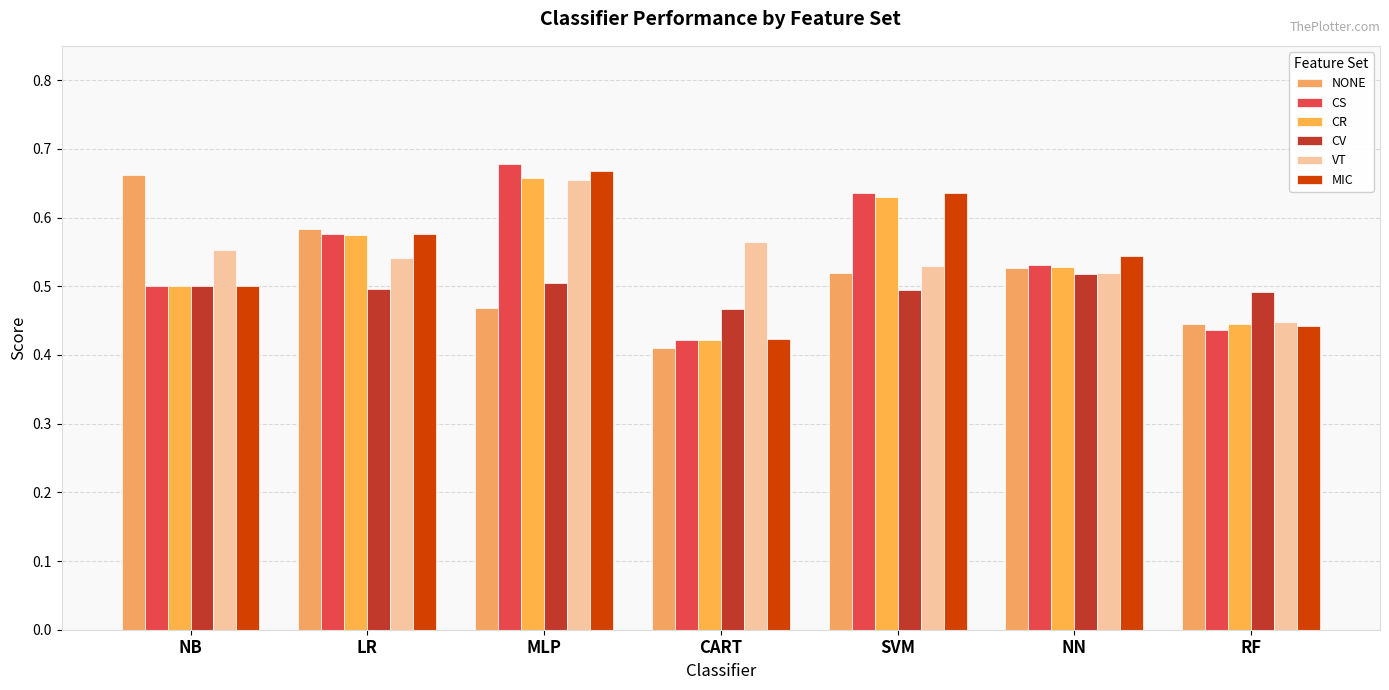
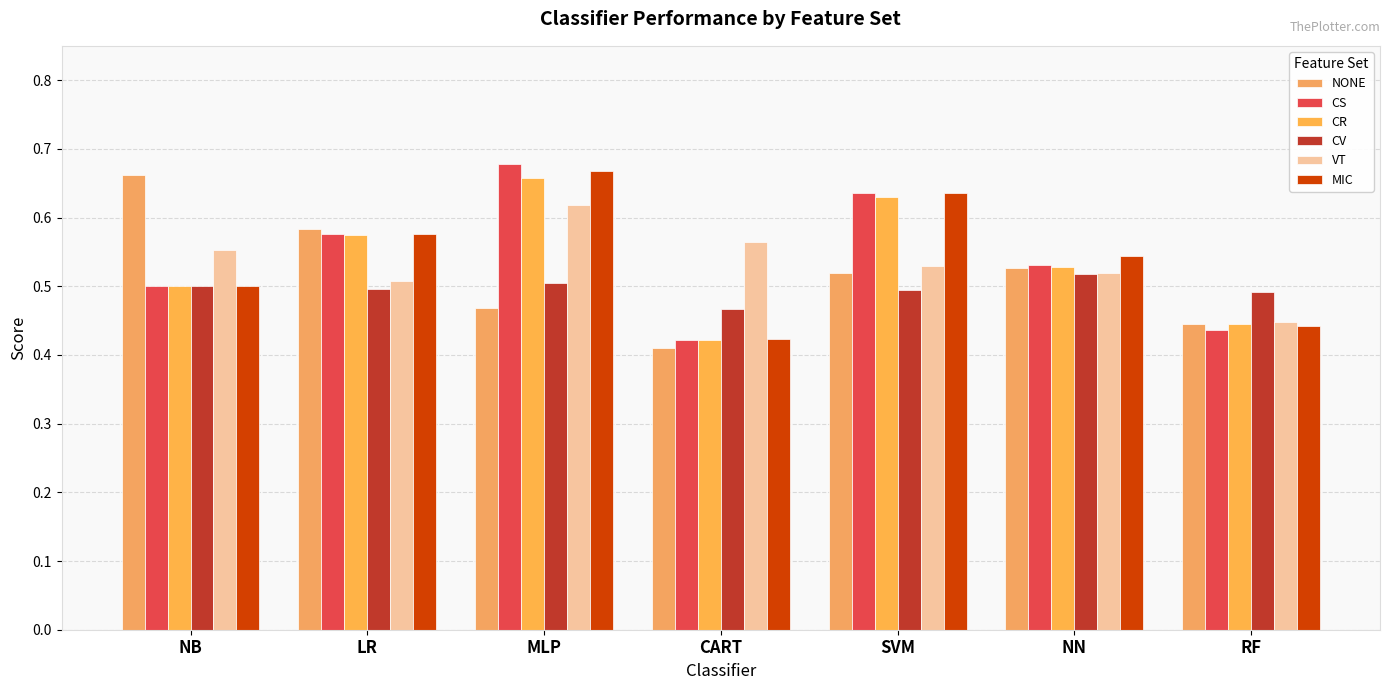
VT, LR: 0.54 -> 0.51
VT, MLP: 0.65 -> 0.62
